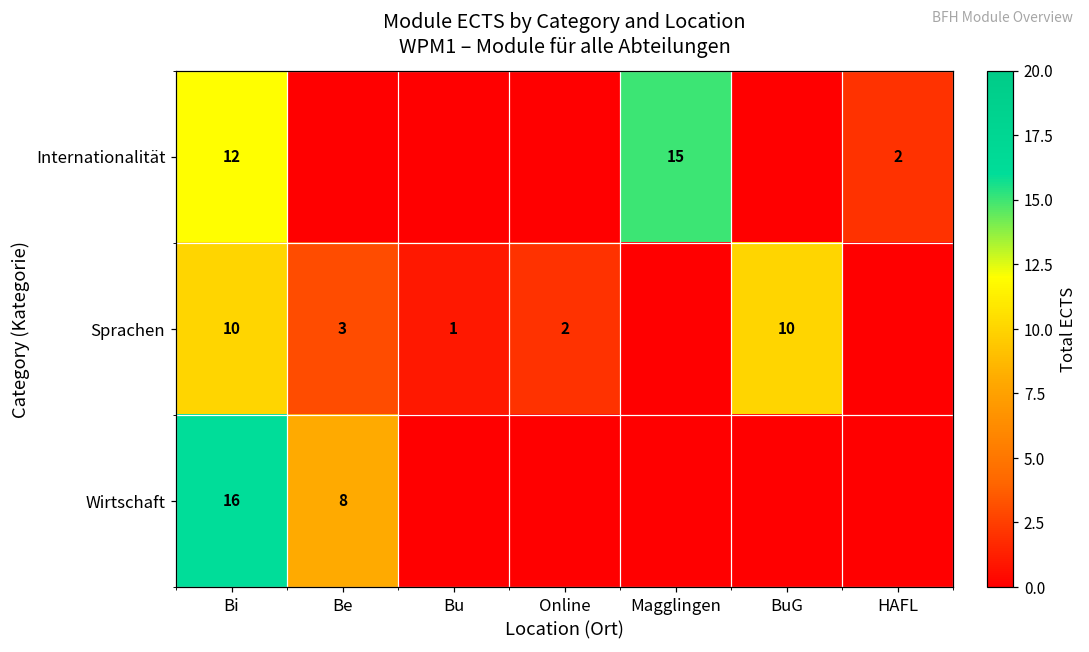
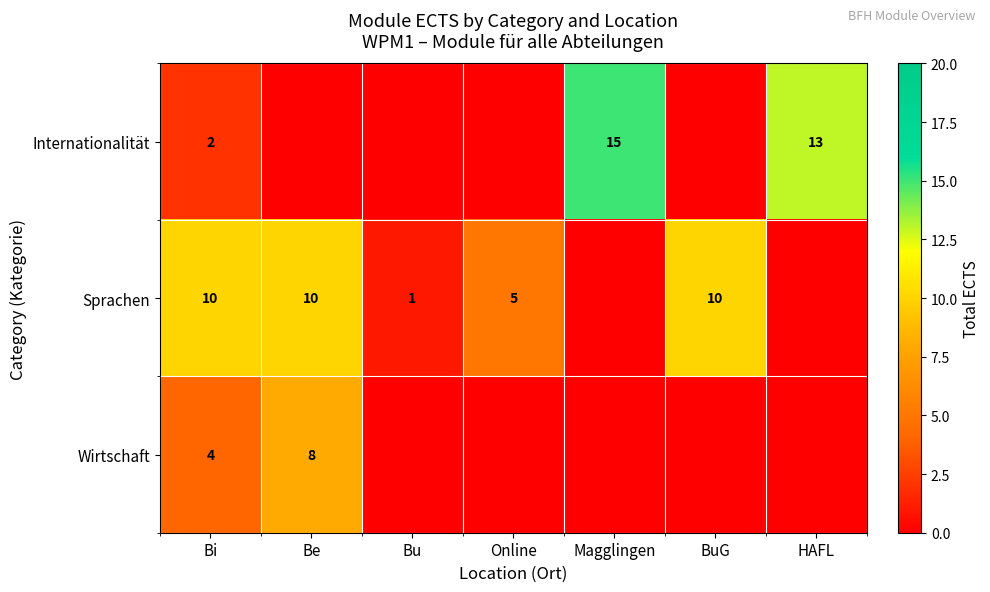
Internationalität, Bi: 12 -> 2
Internationalität, HAFL: 2 -> 13
Sprachen, Be: 3 -> 10
Sprachen, Online: 2 -> 5
Wirtschaft, Bi: 16 -> 4
